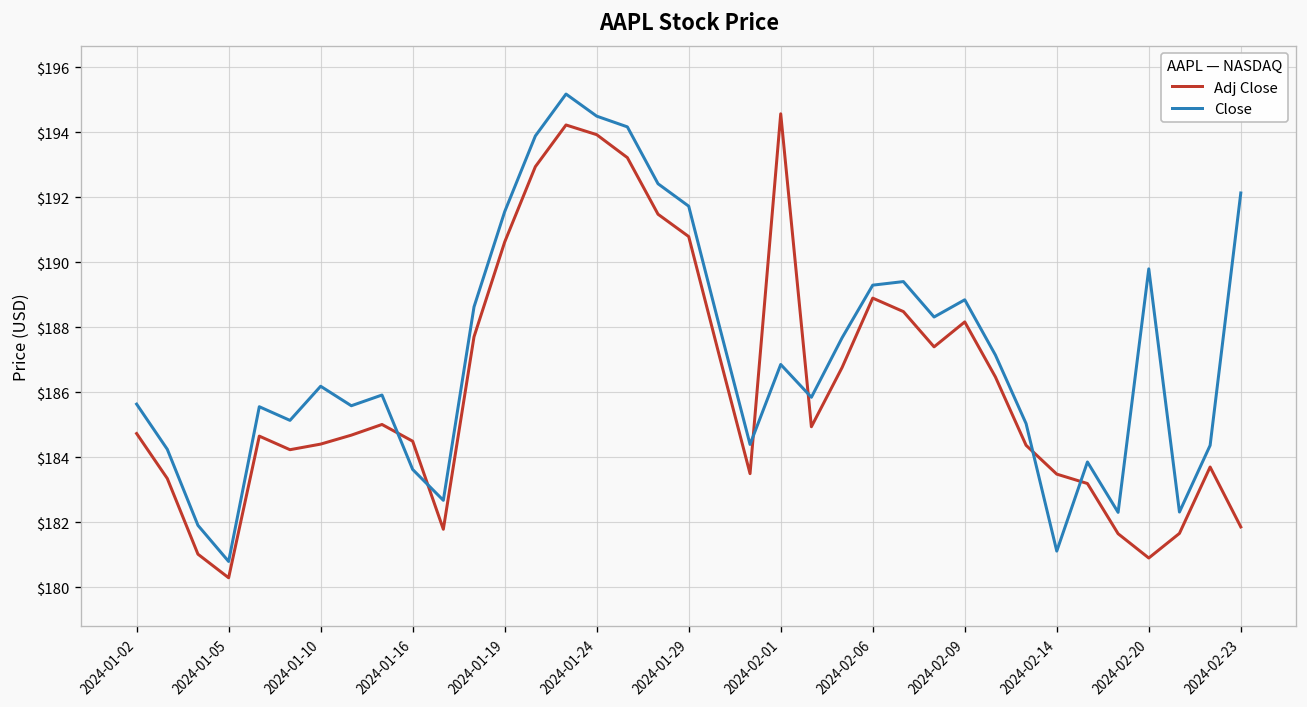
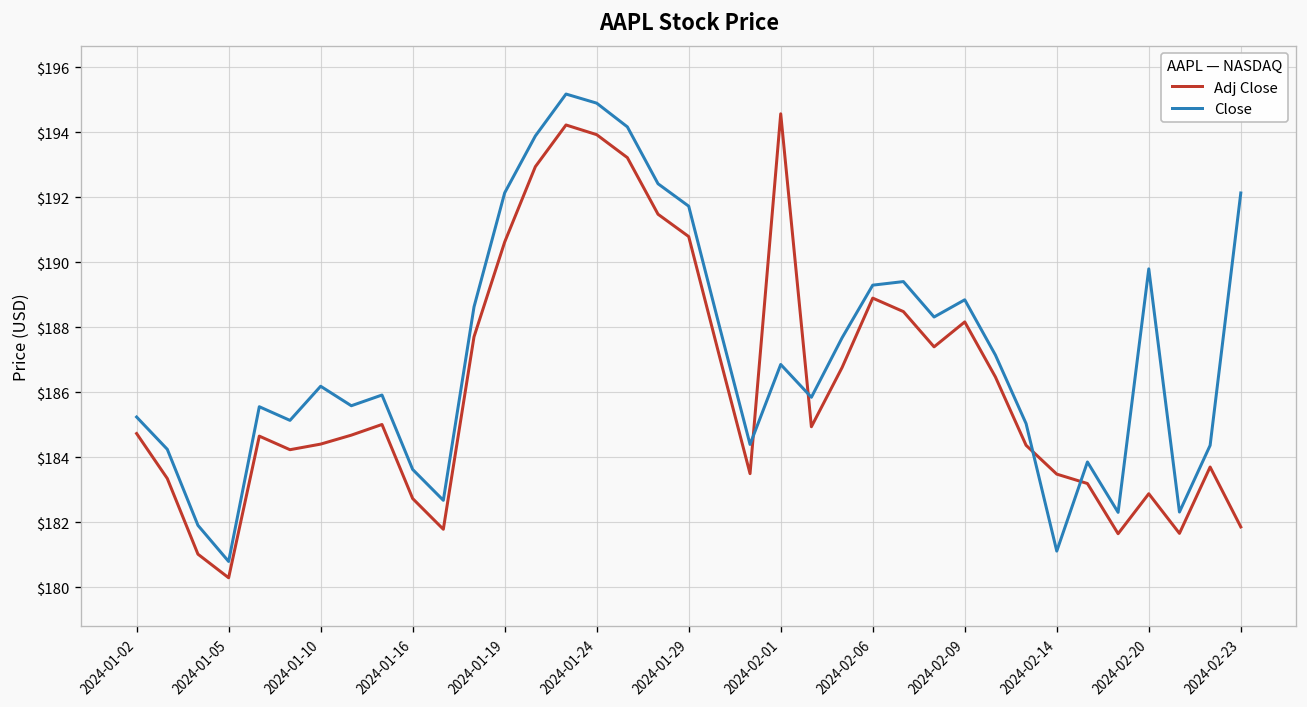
Close, 2024-01-02: $185.6 -> $185.2
Adj Close, 2024-01-16: $184.5 -> $182.7
Close, 2024-01-19: $191.6 -> $192.1
Close, 2024-01-24: $194.5 -> $194.9
Adj Close, 2024-02-20: $180.9 -> $182.9
